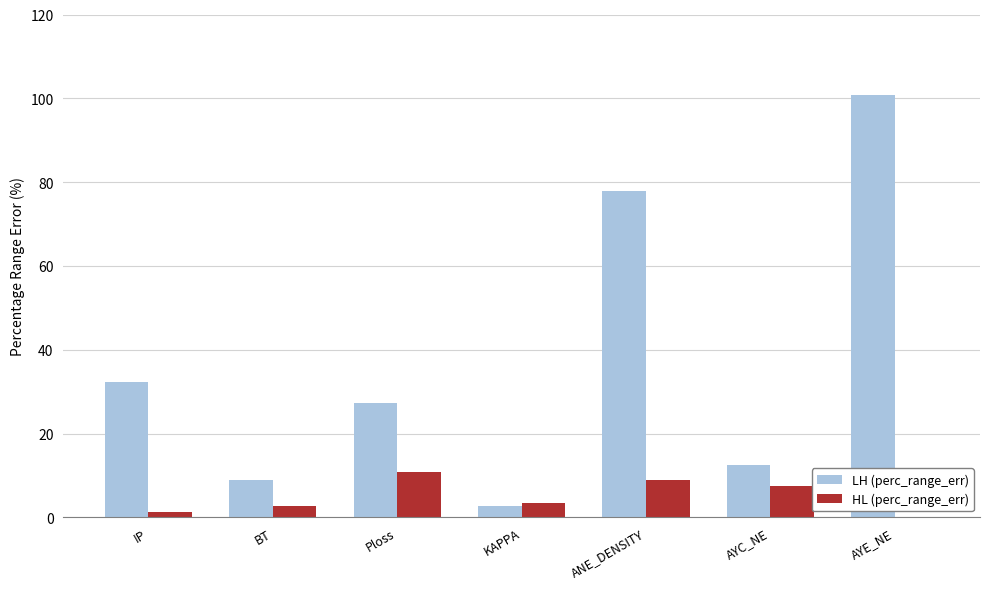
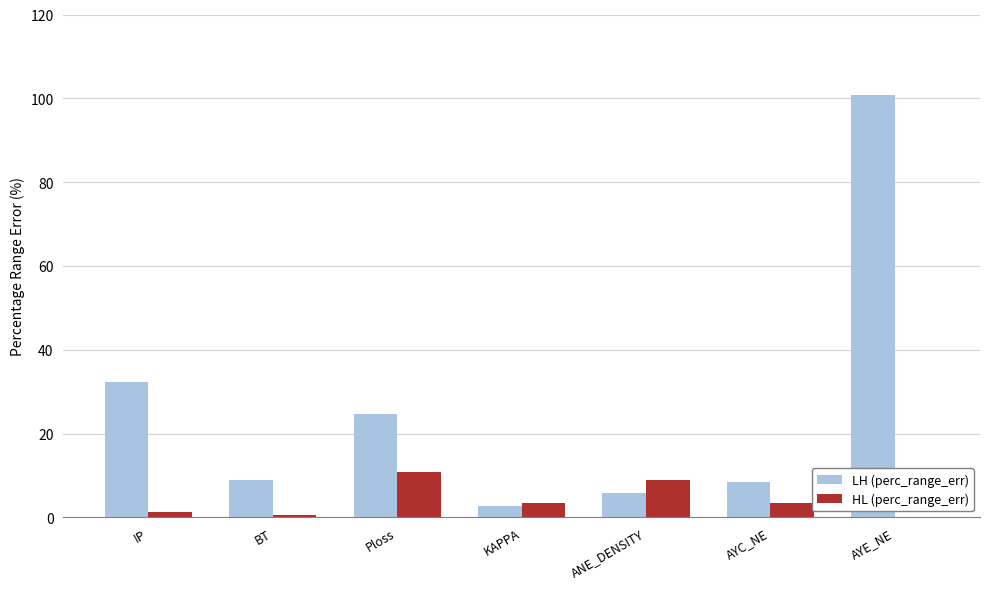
HL (perc_range_err), BT: 3 -> 1
LH (perc_range_err), Ploss: 27 -> 25
LH (perc_range_err), ANE_DENSITY: 78 -> 6
LH (perc_range_err), AYC_NE: 13 -> 8
HL (perc_range_err), AYC_NE: 7 -> 3
